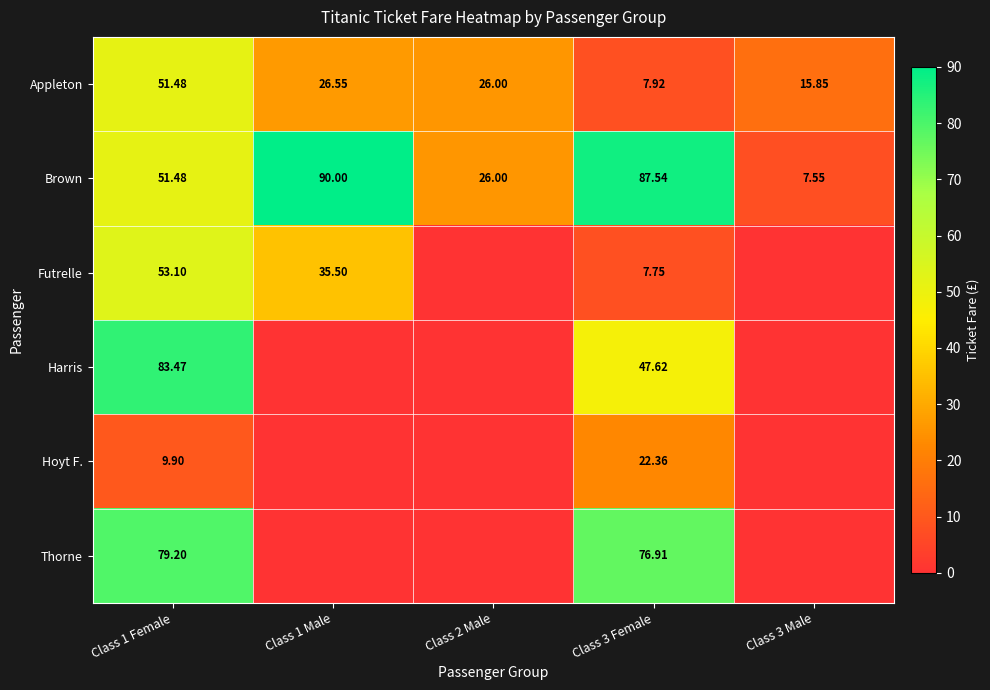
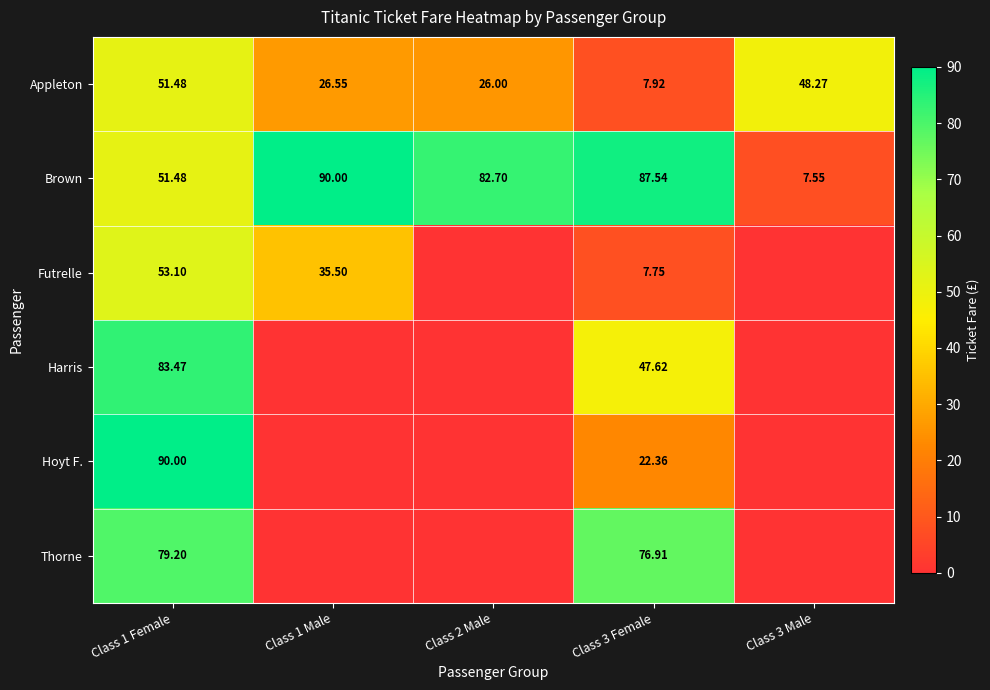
Appleton, Class 3 Male: 15.85 -> 48.27
Brown, Class 2 Male: 26.00 -> 82.70
Hoyt F., Class 1 Female: 9.90 -> 90.00
